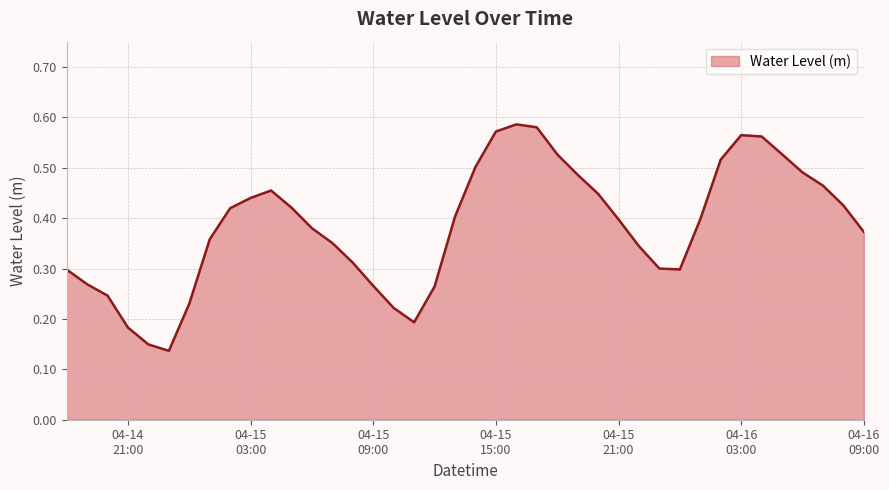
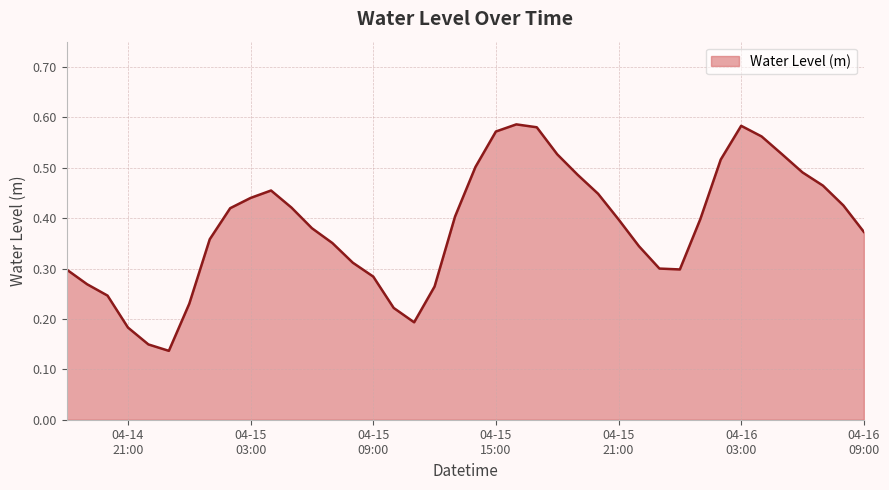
04-15 09:00: 0.27 -> 0.28
04-16 03:00: 0.56 -> 0.58
